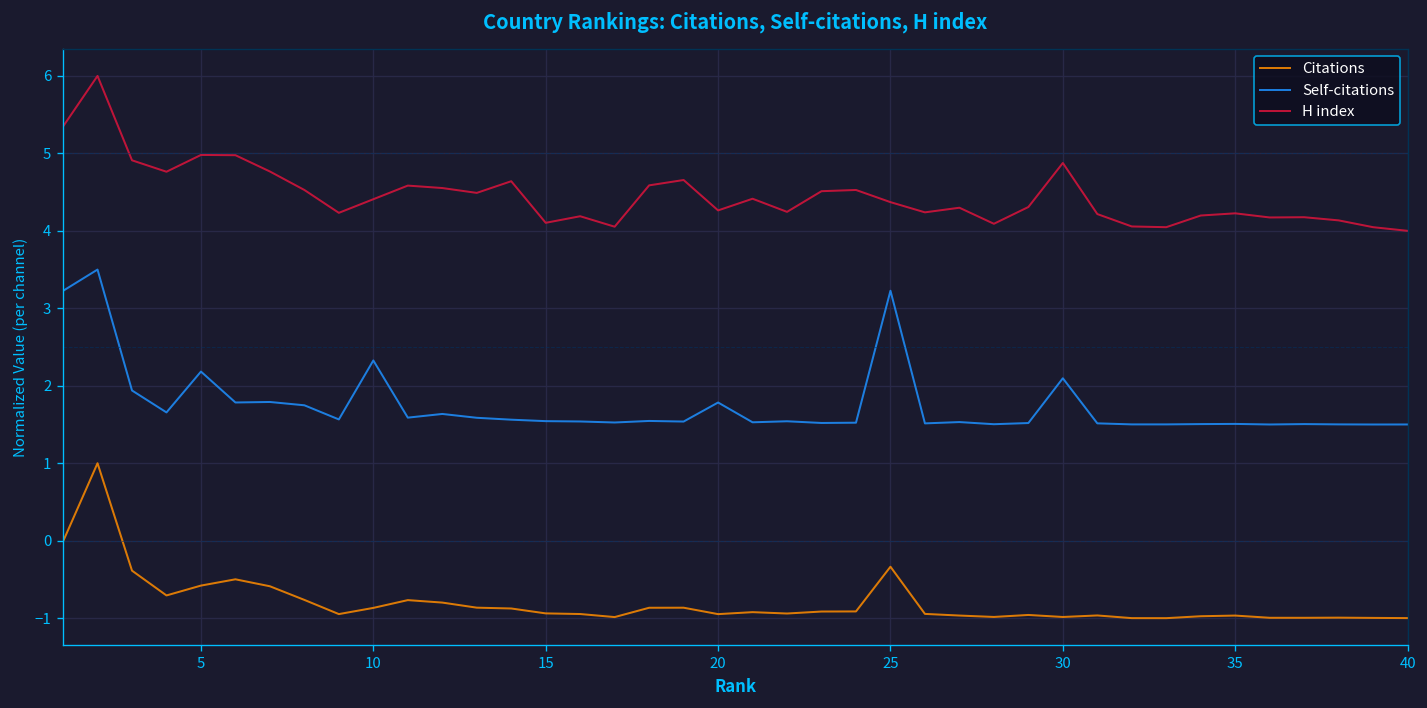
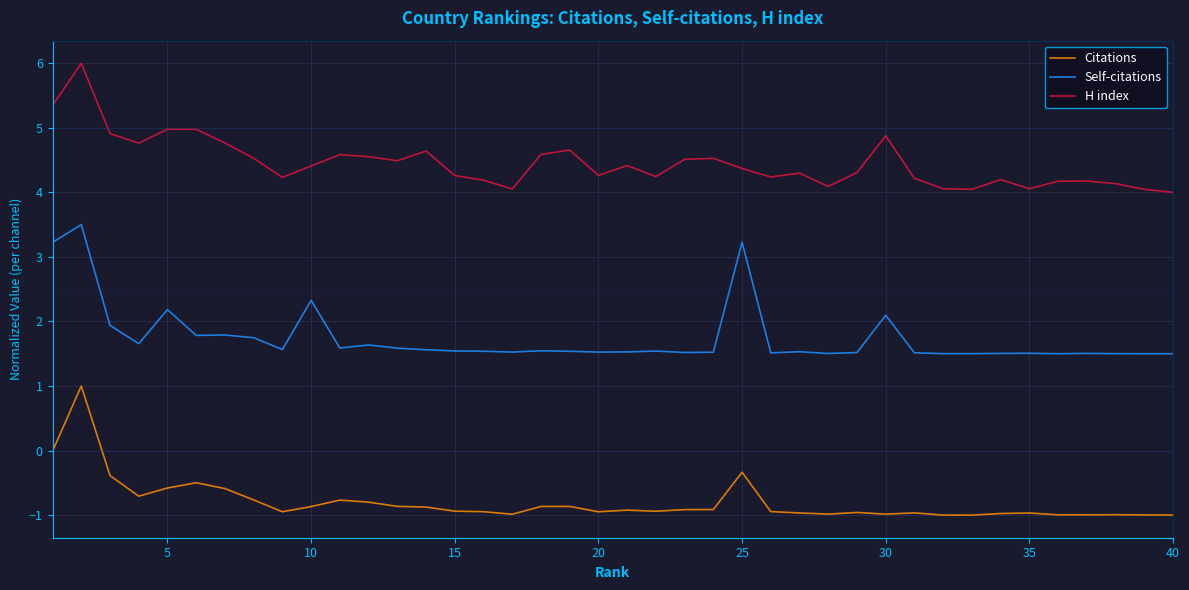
H index, 15: 4.1 -> 4.3
Self-citations, 20: 1.8 -> 1.5
H index, 35: 4.2 -> 4.1
